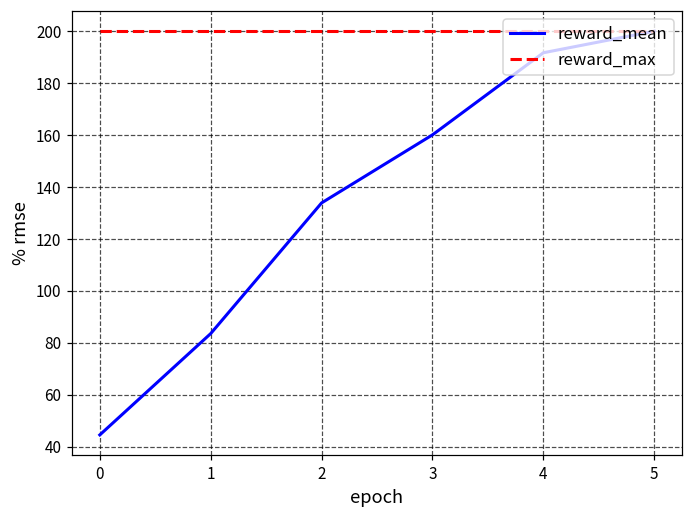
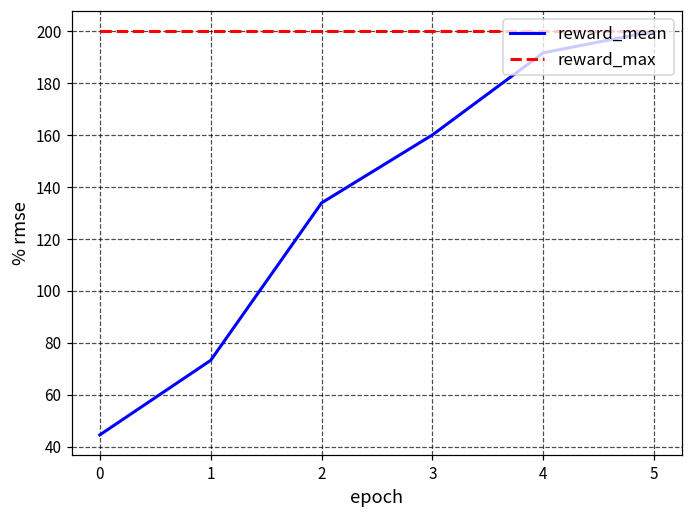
reward_mean, 1: 84 -> 73
